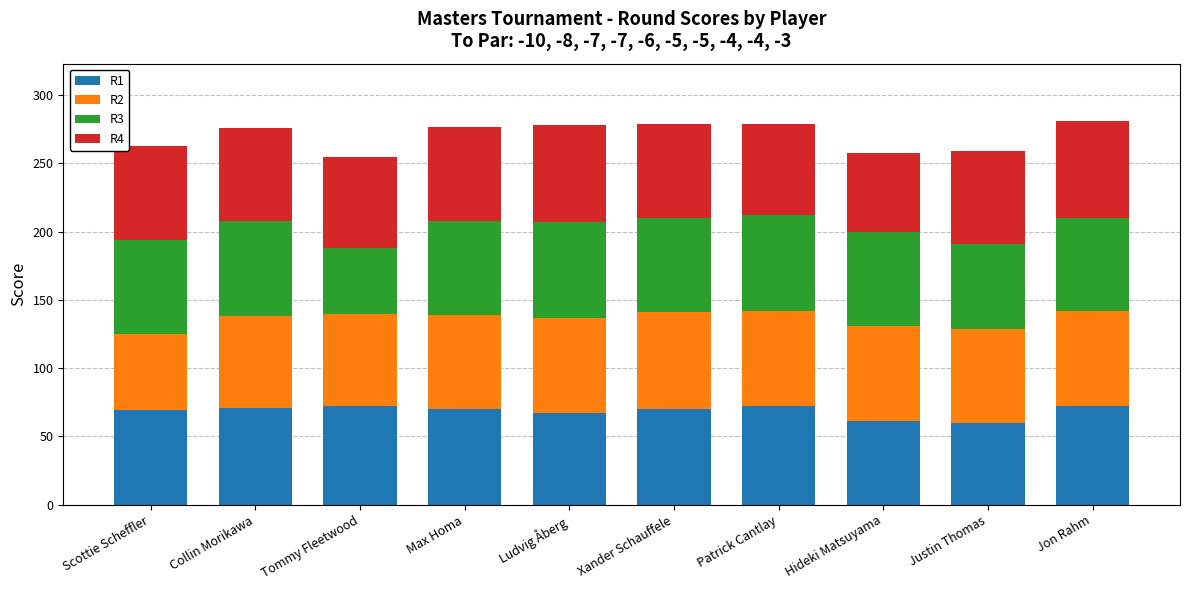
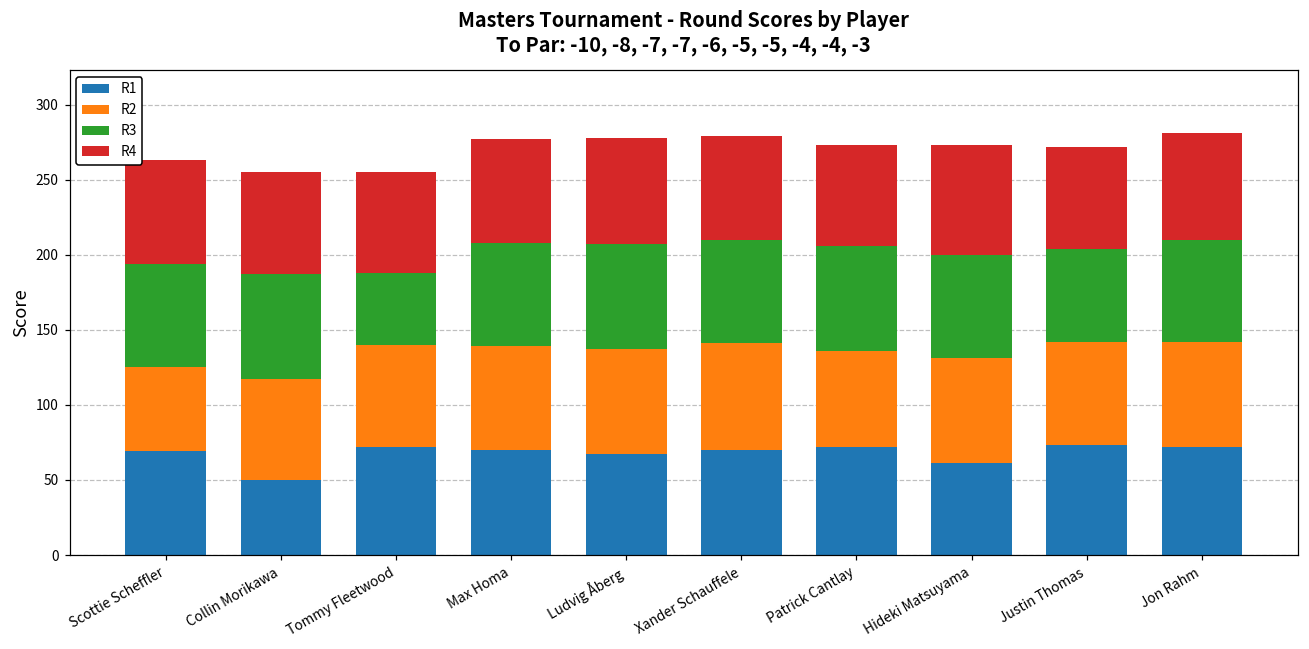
R1, Collin Morikawa: 71 -> 50
R2, Patrick Cantlay: 70 -> 64
R4, Hideki Matsuyama: 58 -> 73
R1, Justin Thomas: 60 -> 73
